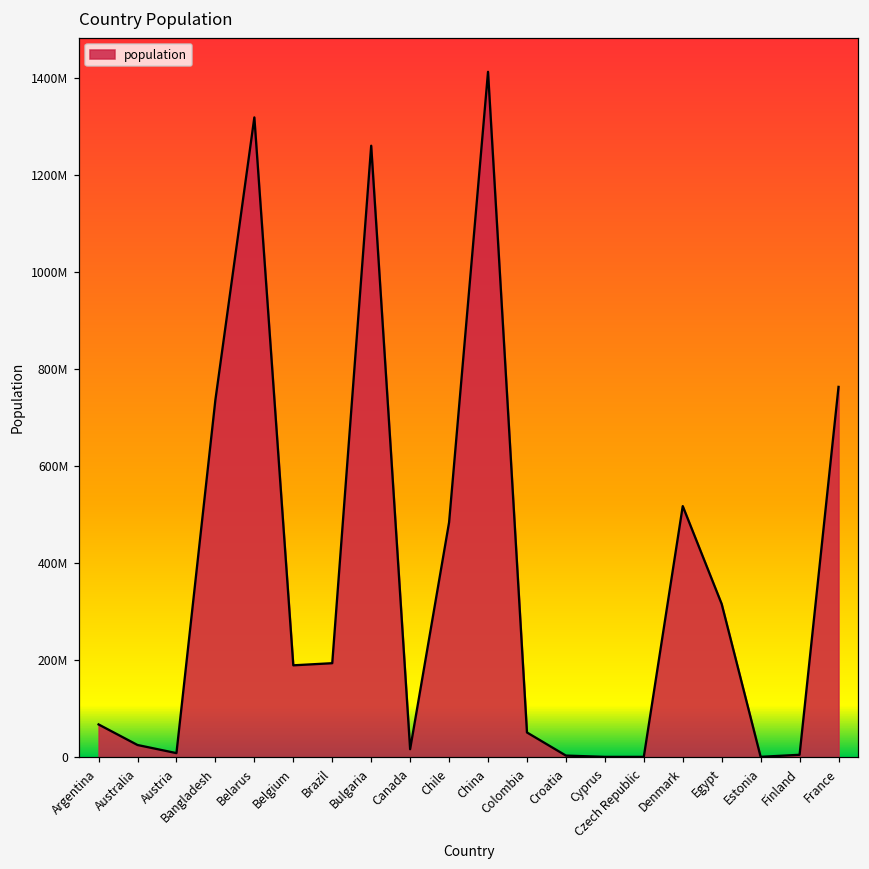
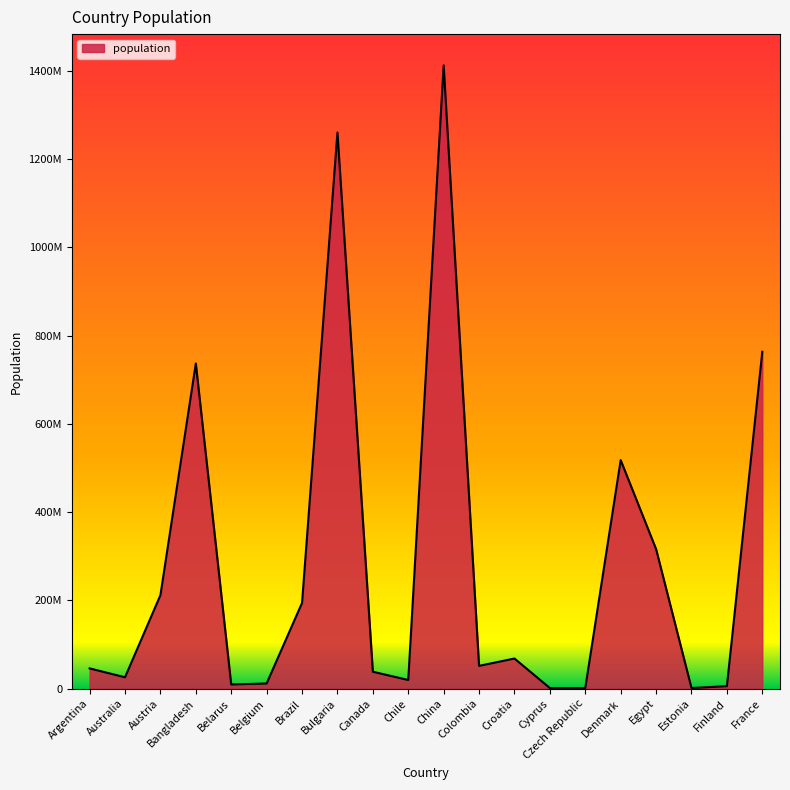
Argentina: 70000000 -> 50000000
Austria: 10000000 -> 210000000
Belarus: 1320000000 -> 10000000
Belgium: 190000000 -> 10000000
Canada: 20000000 -> 40000000
Chile: 480000000 -> 20000000
Croatia: 0 -> 70000000
